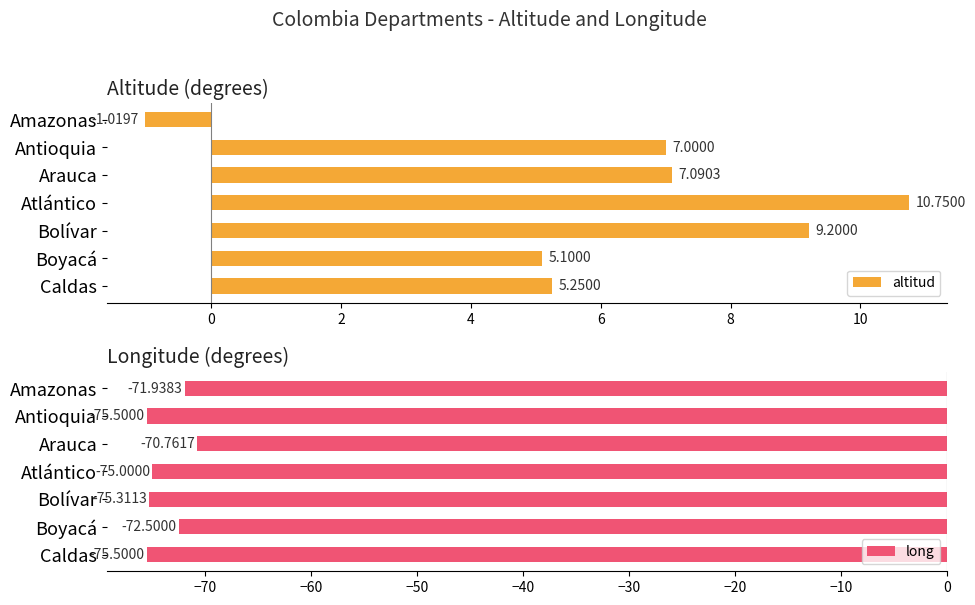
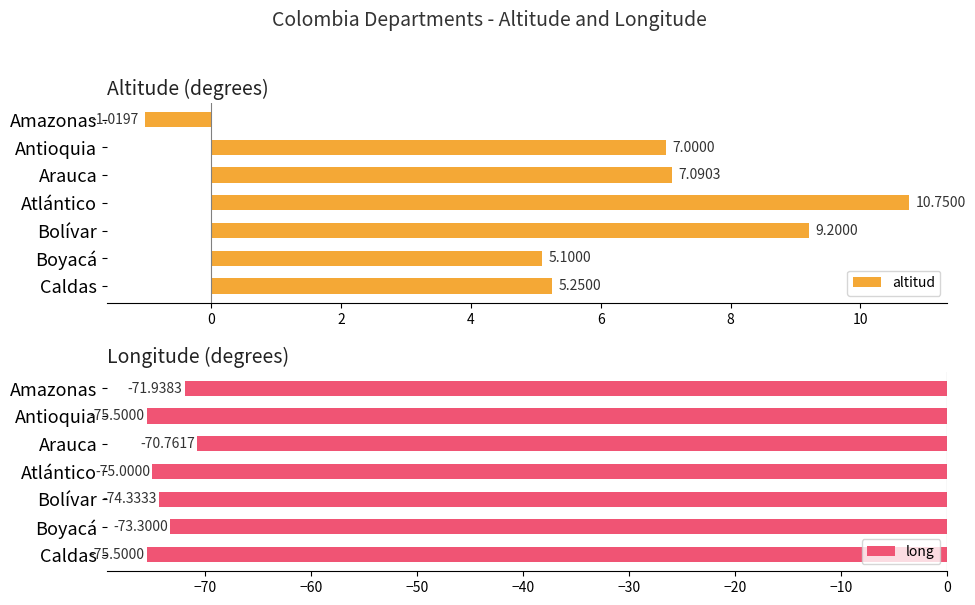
Longitude (degrees), Bolívar: -75.3113 -> -74.3333
Longitude (degrees), Boyacá: -72.5000 -> -73.3000
